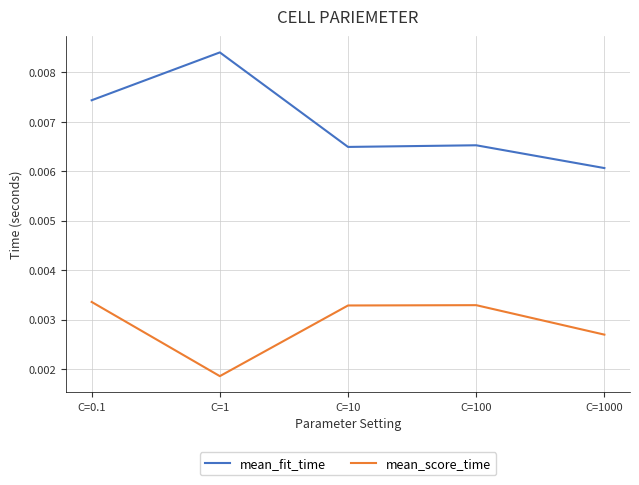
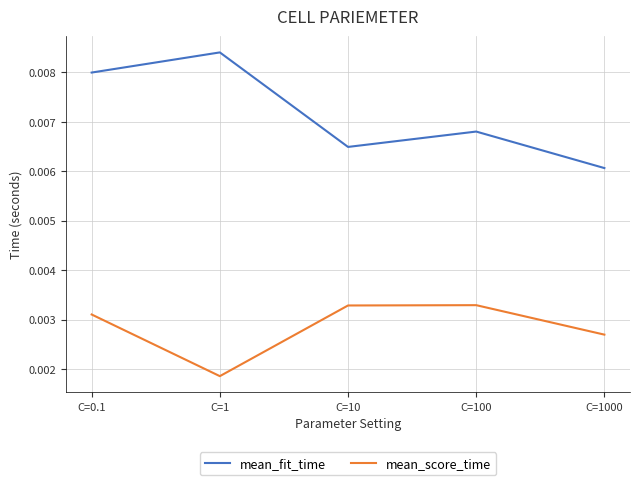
mean_fit_time, C=0.1: 0.0074 -> 0.0080
mean_score_time, C=0.1: 0.0034 -> 0.0031
mean_fit_time, C=100: 0.0065 -> 0.0068
